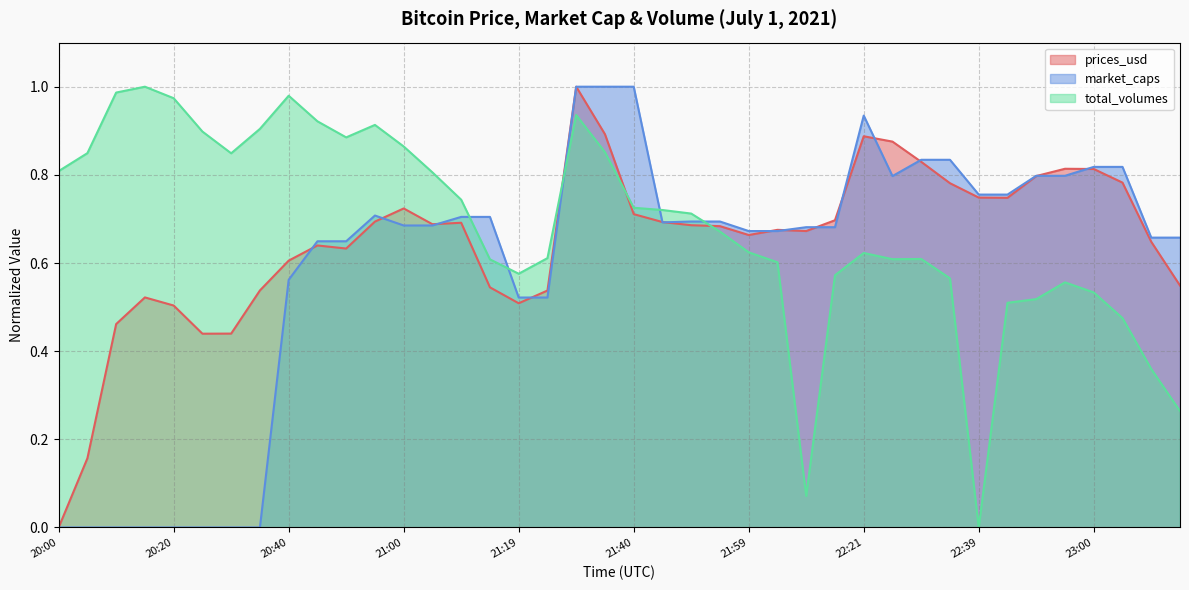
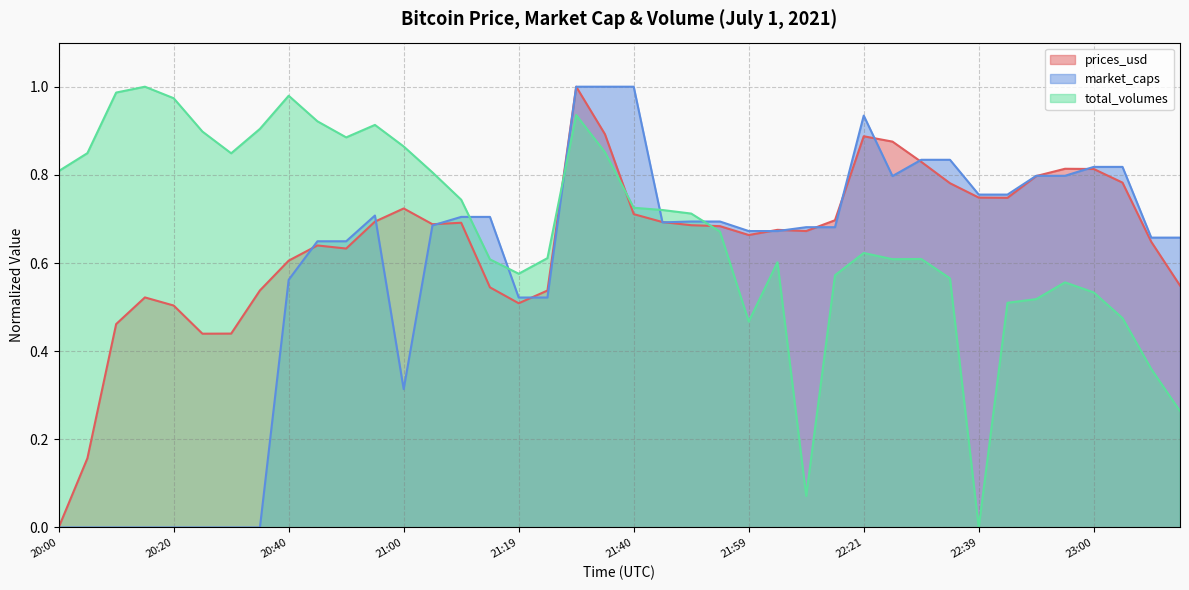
market_caps, 21:00: 0.69 -> 0.31
total_volumes, 21:59: 0.62 -> 0.47
